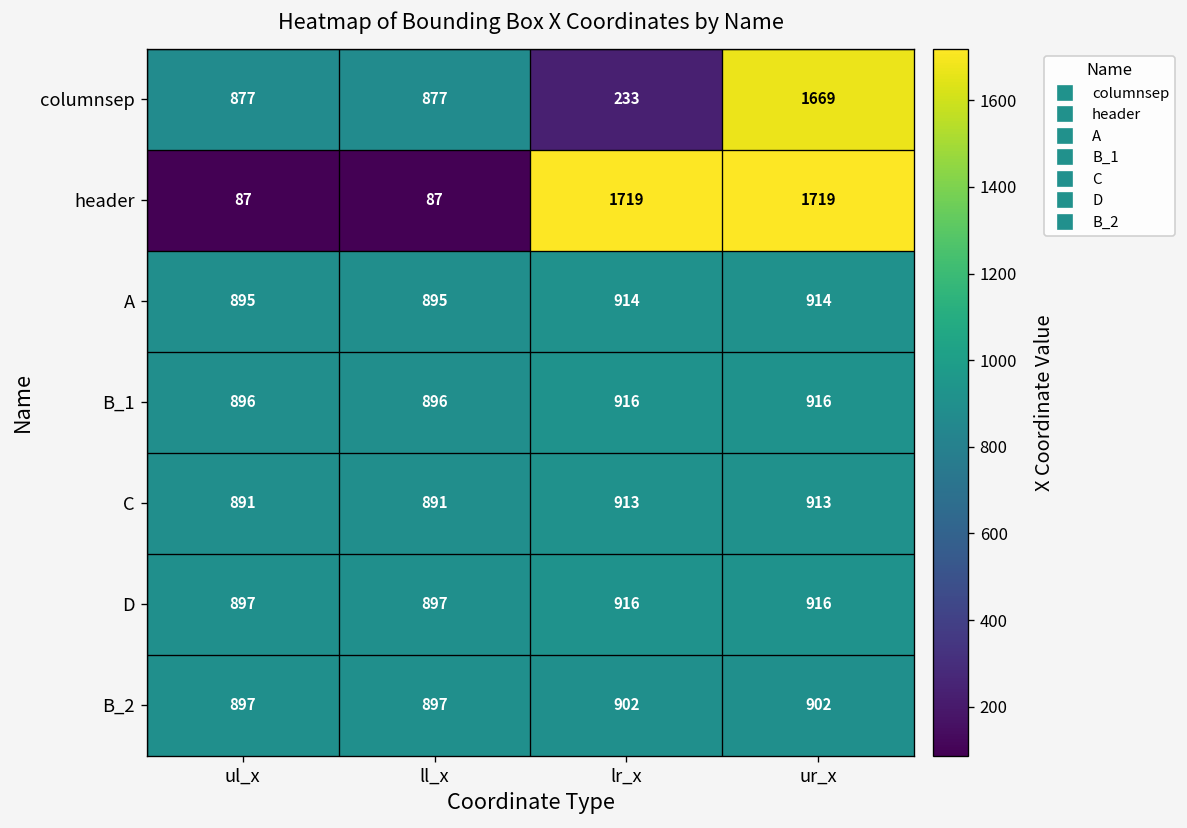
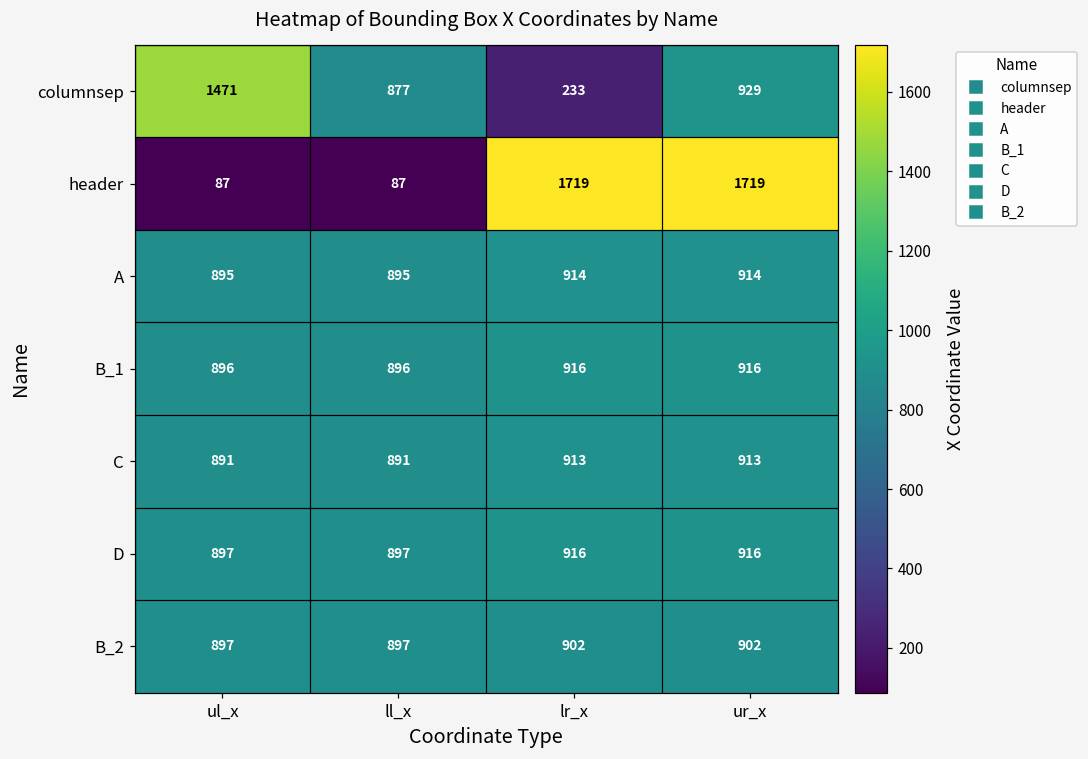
columnsep, ul_x: 877 -> 1471
columnsep, ur_x: 1669 -> 929
